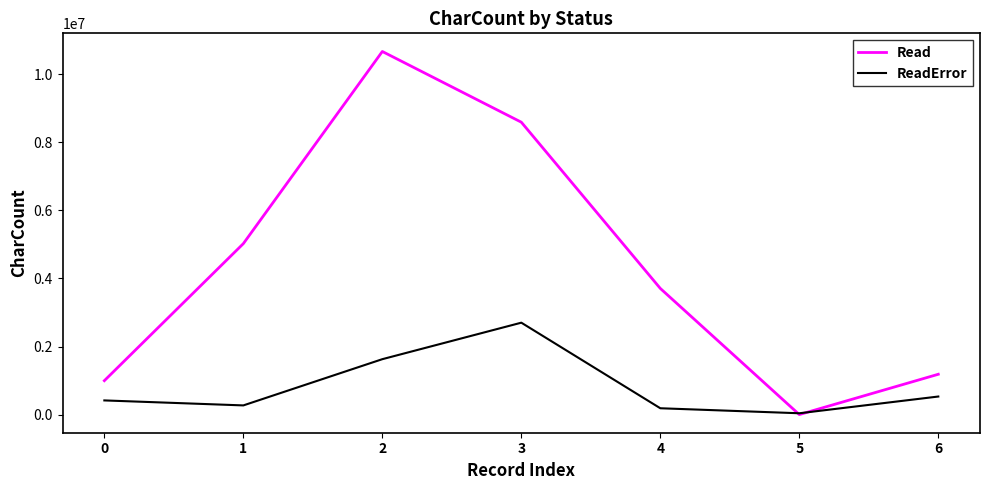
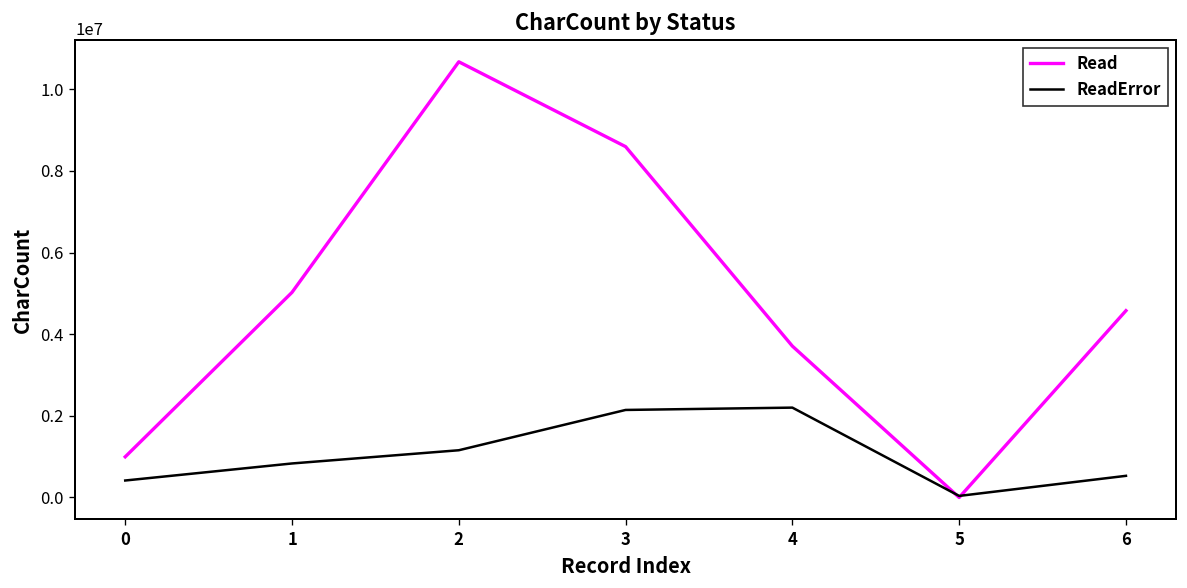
ReadError, 1: 300000 -> 800000
ReadError, 2: 1600000 -> 1200000
ReadError, 3: 2700000 -> 2100000
ReadError, 4: 200000 -> 2200000
Read, 6: 1200000 -> 4600000
